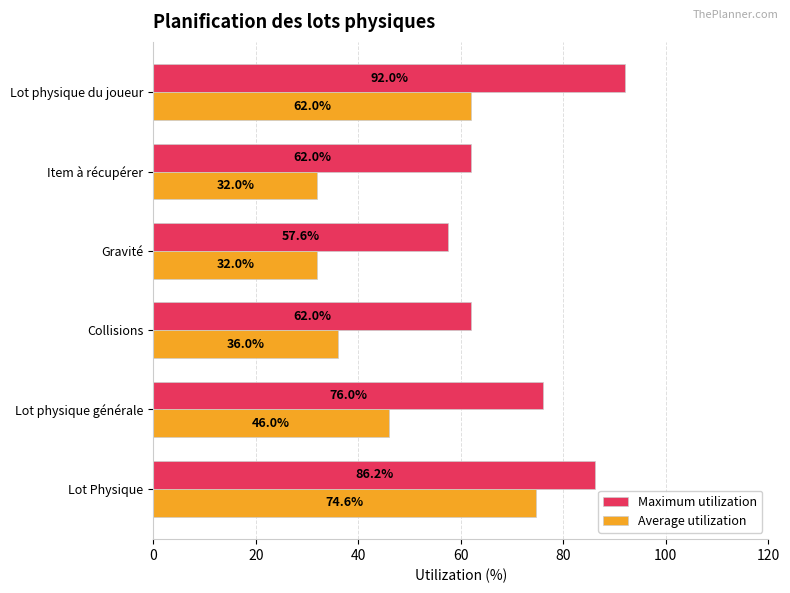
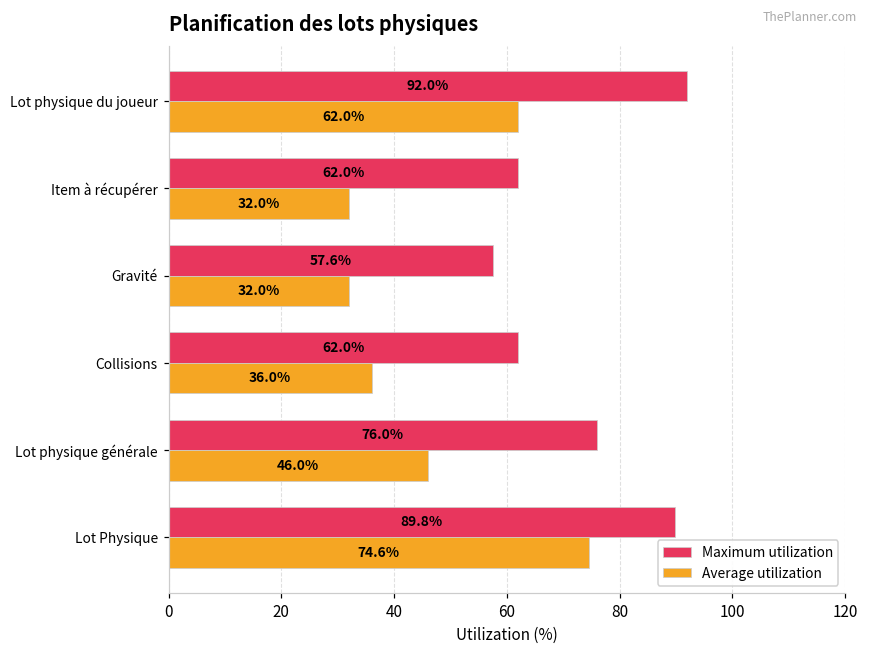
Maximum utilization, Lot Physique: 86.2% -> 89.8%
